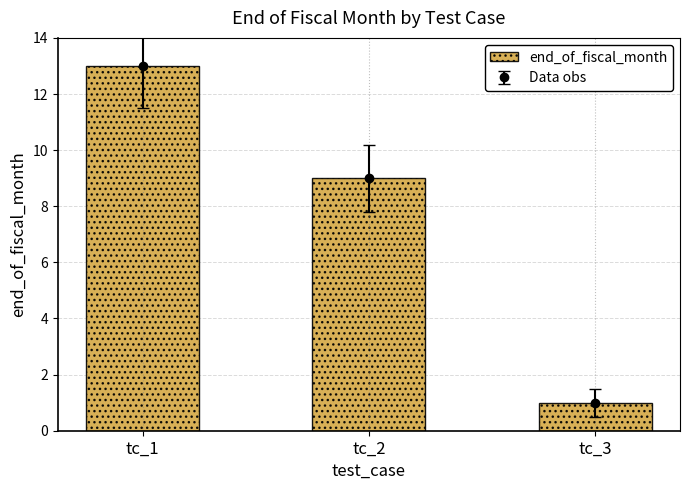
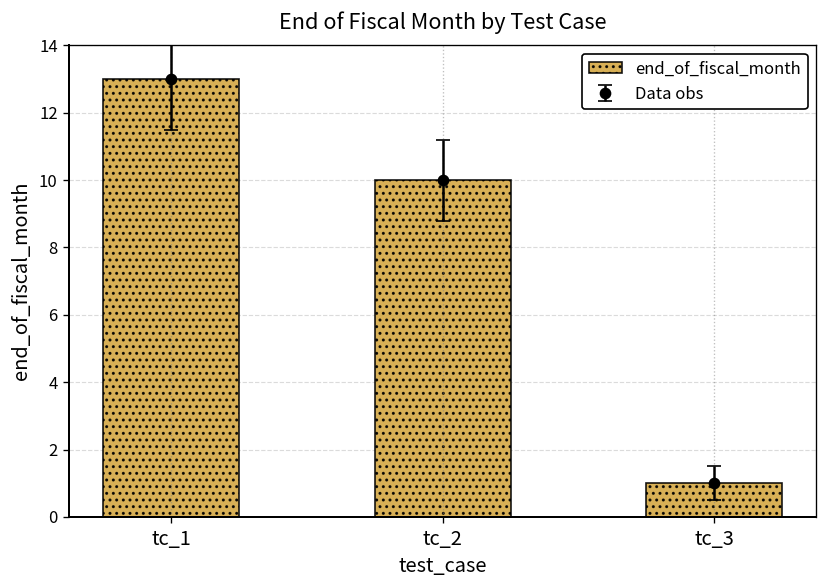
end_of_fiscal_month, tc_2: 9 -> 10
